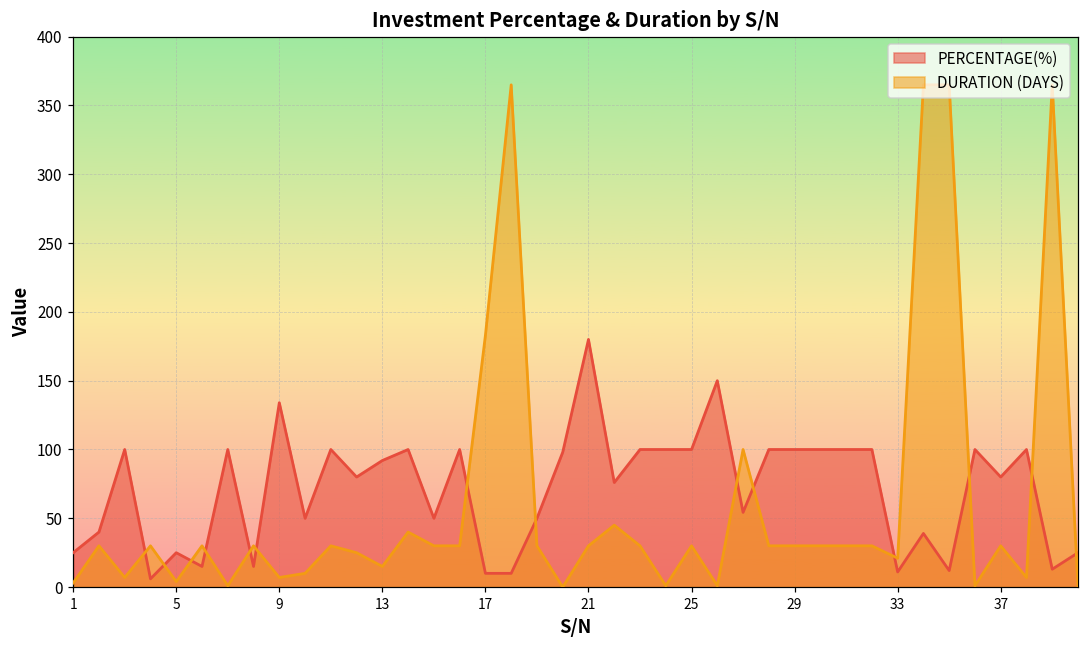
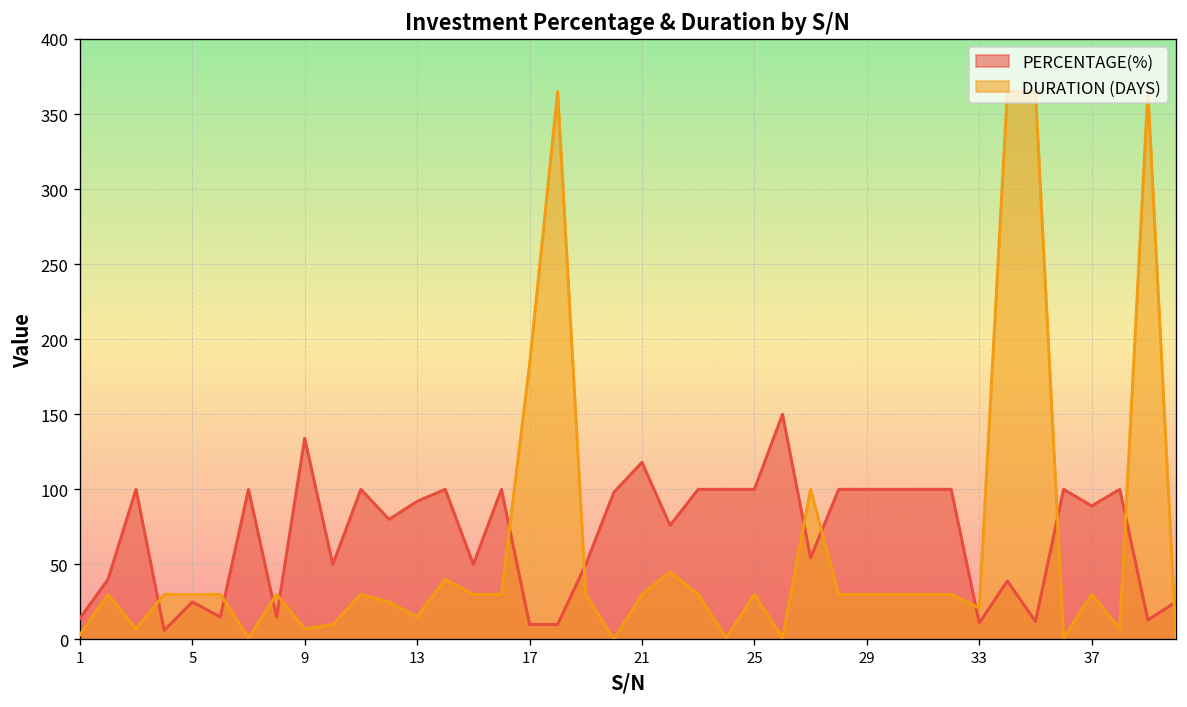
PERCENTAGE(%), 1: 25 -> 14
DURATION (DAYS), 5: 4 -> 30
PERCENTAGE(%), 21: 180 -> 118
PERCENTAGE(%), 37: 80 -> 89
